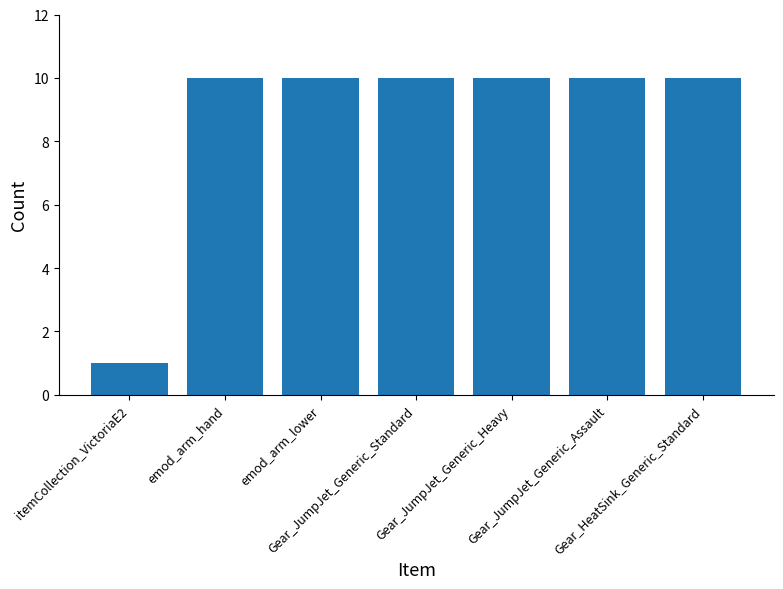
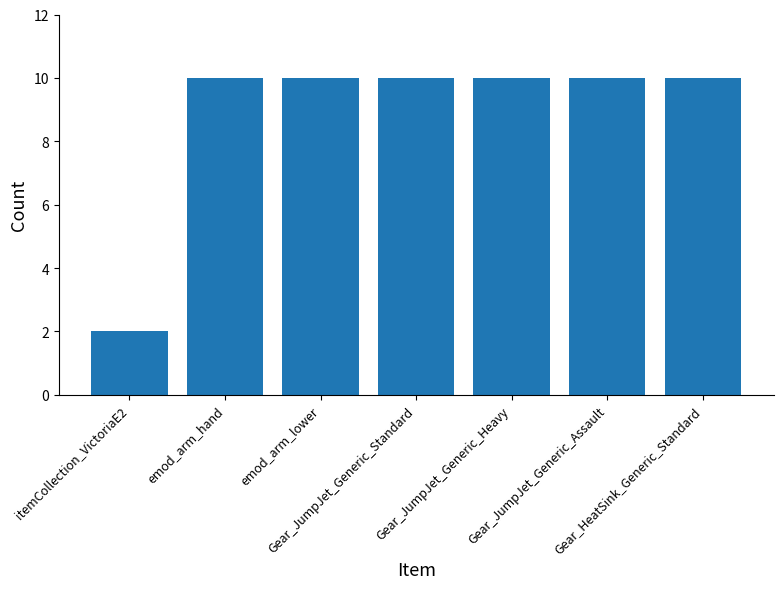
itemCollection_VictoriaE2: 1 -> 2
